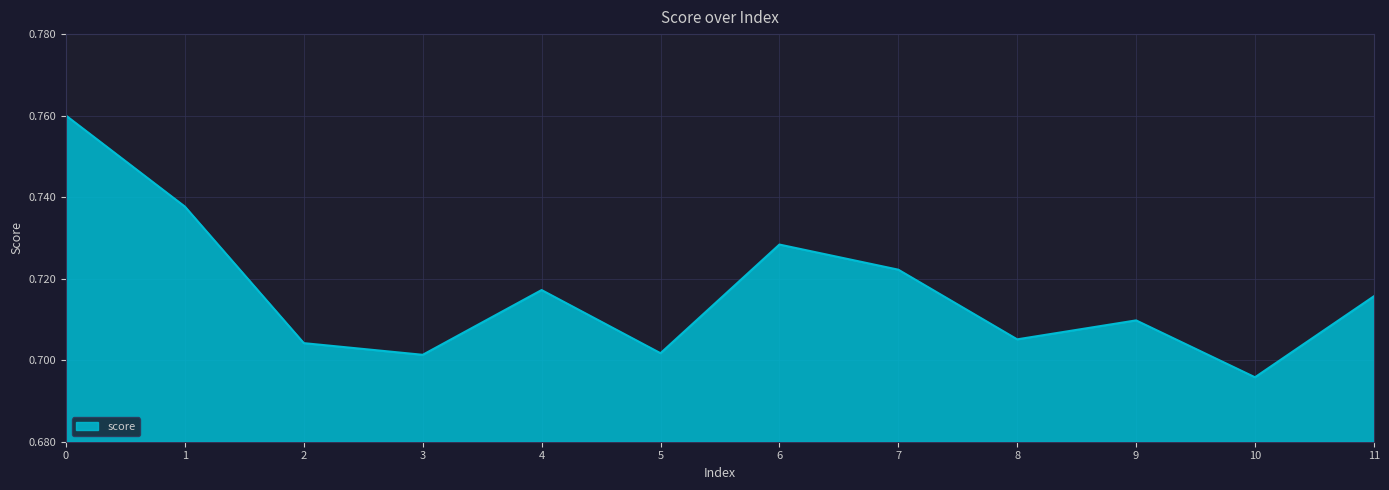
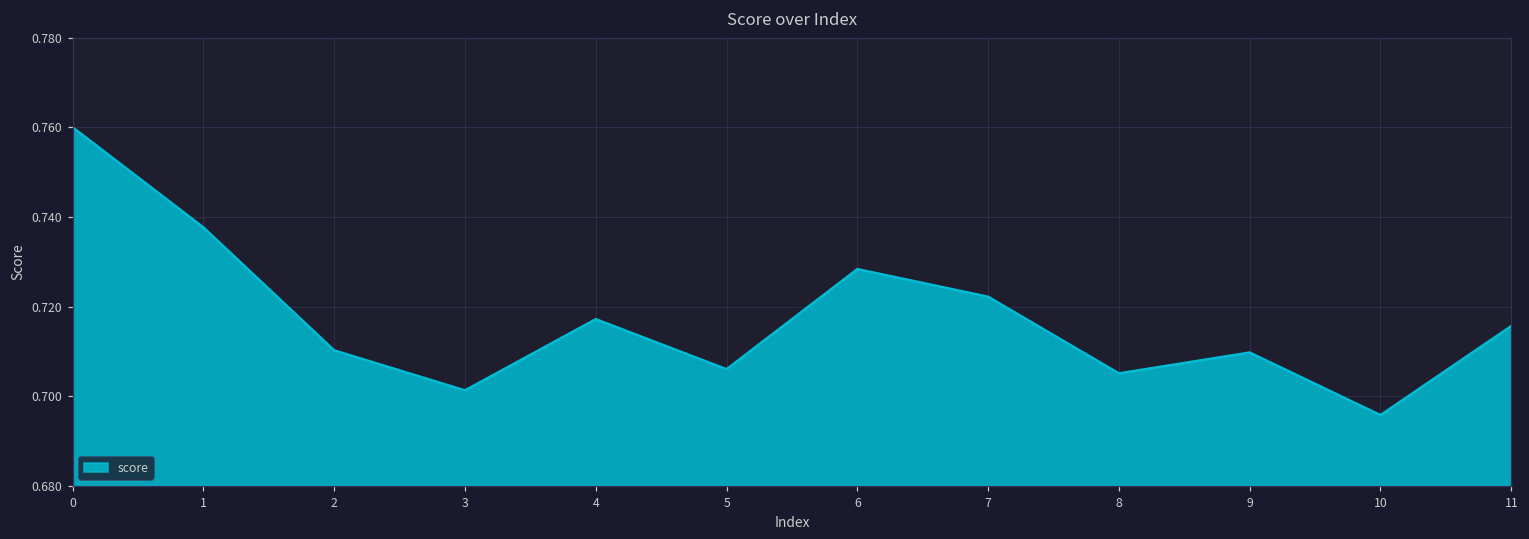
2: 0.704 -> 0.710
5: 0.702 -> 0.706
